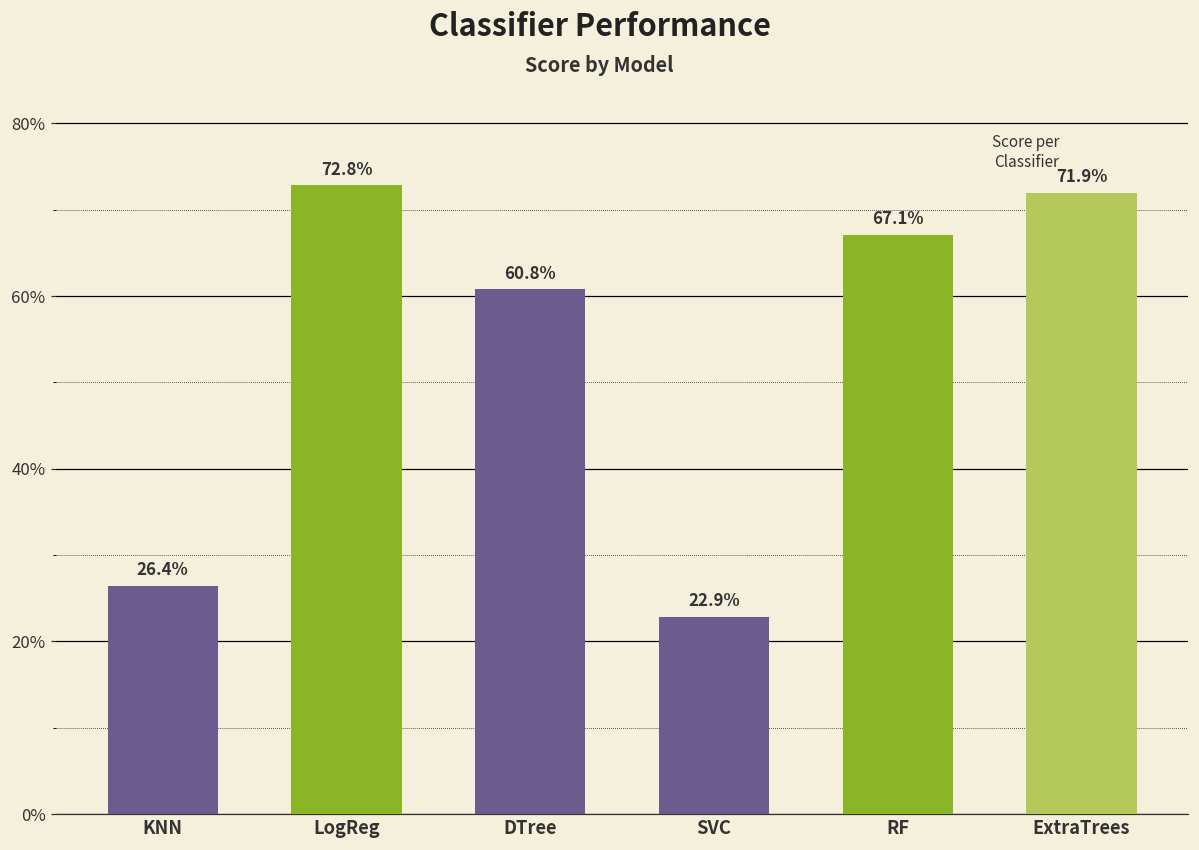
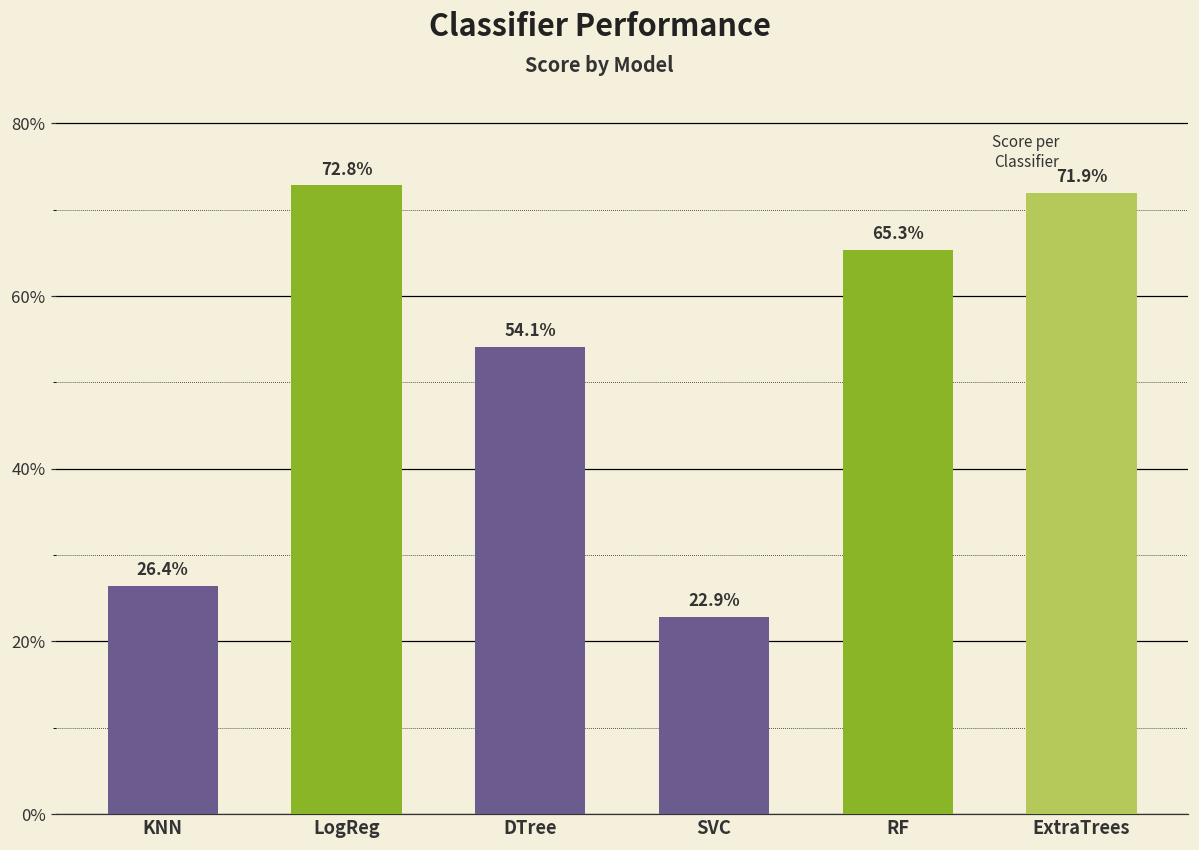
DTree: 60.8% -> 54.1%
RF: 67.1% -> 65.3%
